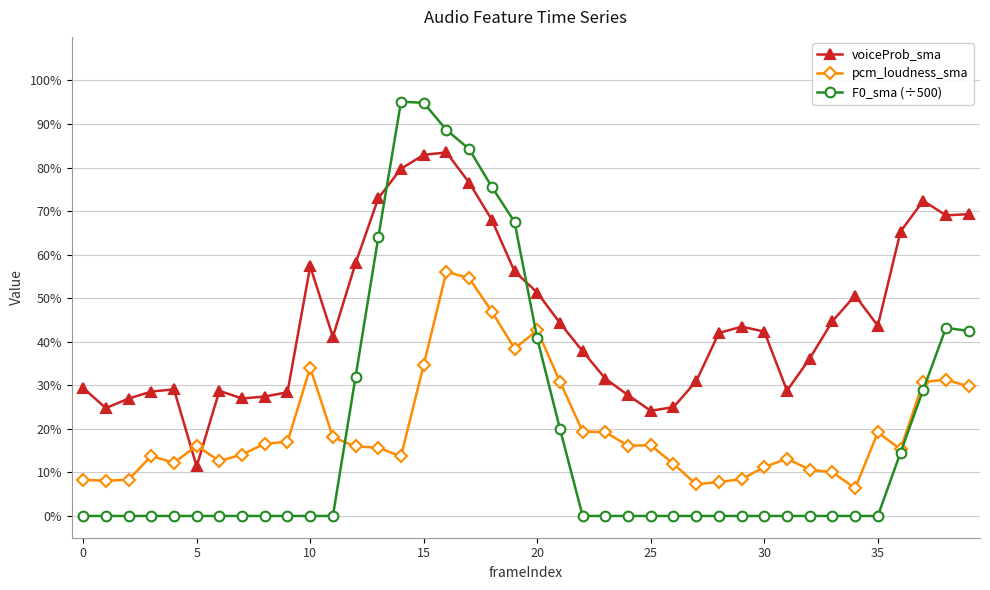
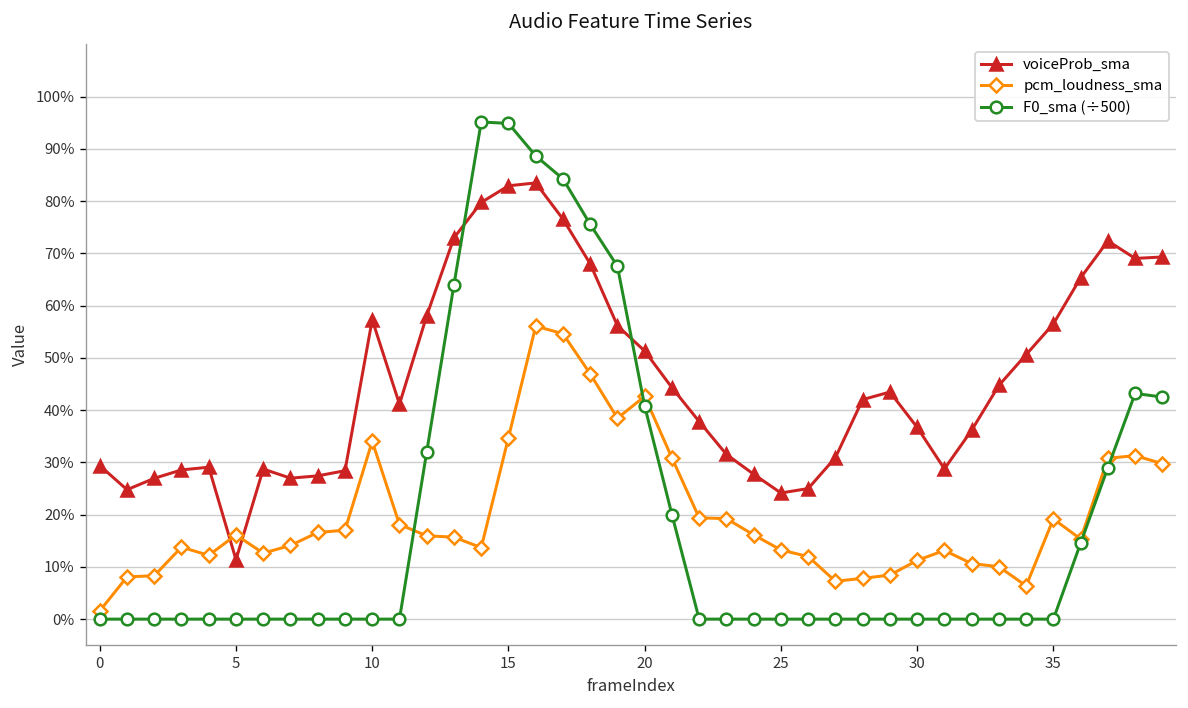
pcm_loudness_sma, 0: 8% -> 2%
pcm_loudness_sma, 25: 16% -> 13%
voiceProb_sma, 30: 42% -> 37%
voiceProb_sma, 35: 44% -> 57%
